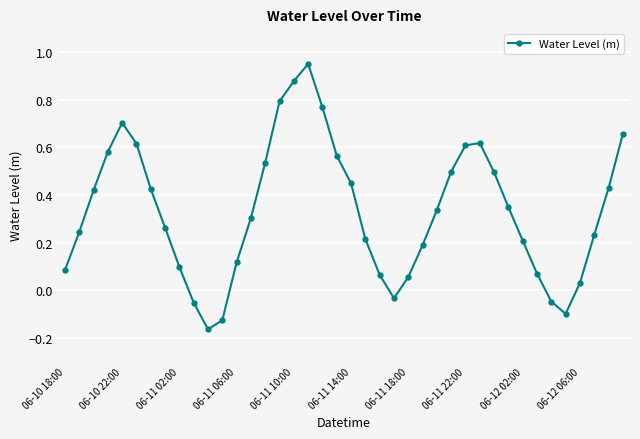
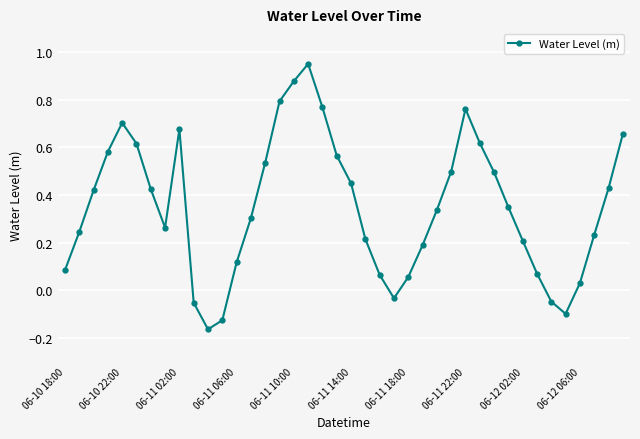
06-11 02:00: 0.10 -> 0.68
06-11 22:00: 0.61 -> 0.76
